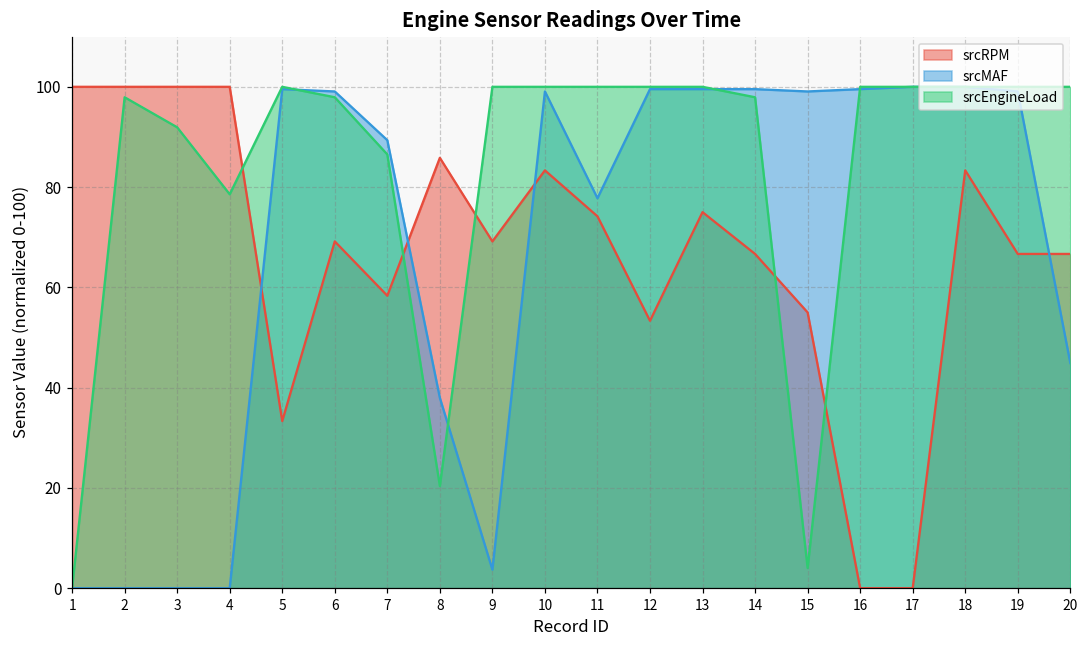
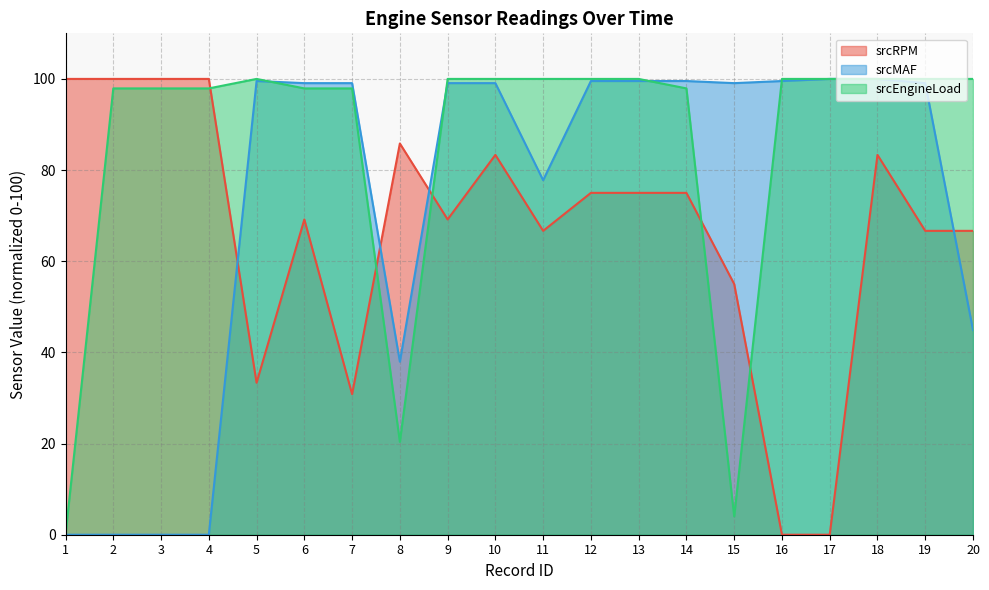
srcEngineLoad, 3: 92 -> 98
srcEngineLoad, 4: 79 -> 98
srcRPM, 7: 58 -> 31
srcMAF, 7: 89 -> 99
srcEngineLoad, 7: 87 -> 98
srcMAF, 9: 4 -> 99
srcRPM, 11: 74 -> 67
srcRPM, 12: 53 -> 75
srcRPM, 14: 67 -> 75
